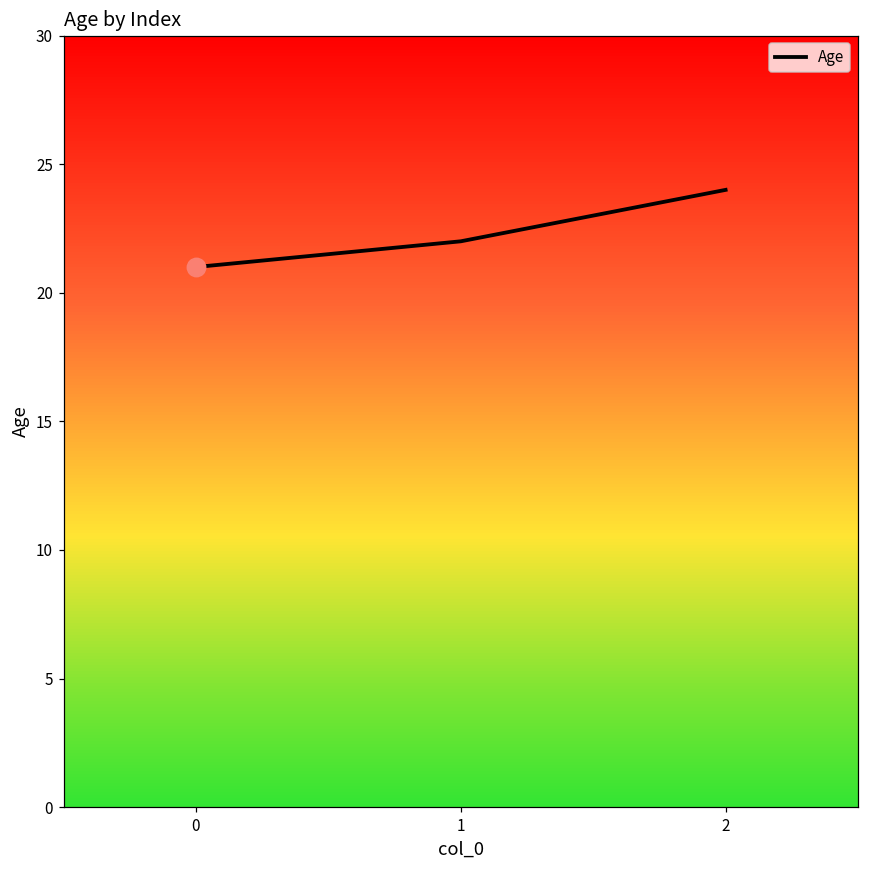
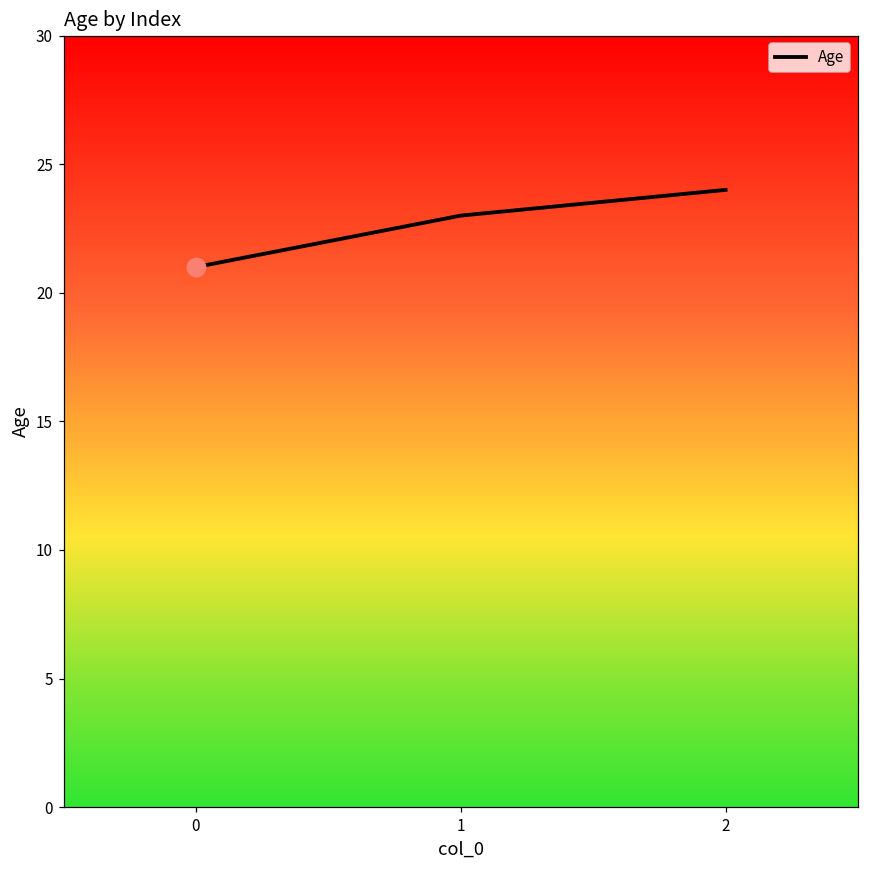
Age, 1: 22 -> 23
